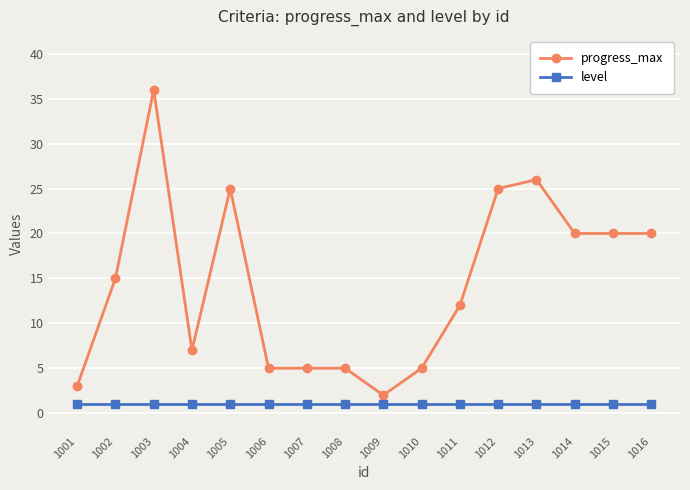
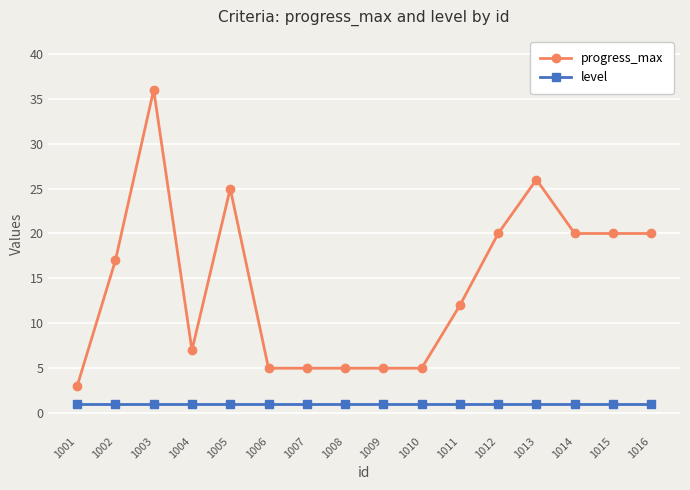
progress_max, 1002: 15 -> 17
progress_max, 1009: 2 -> 5
progress_max, 1012: 25 -> 20
